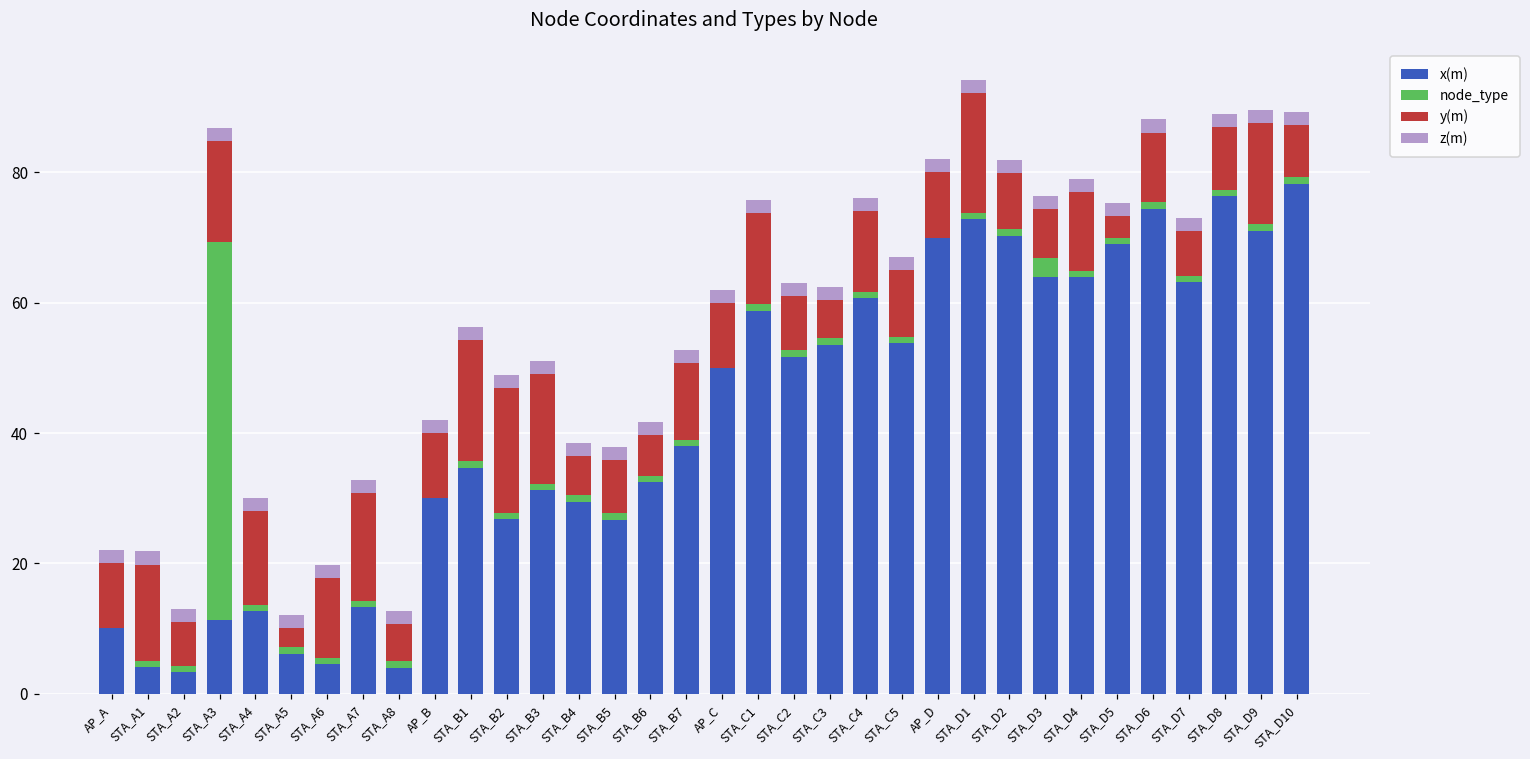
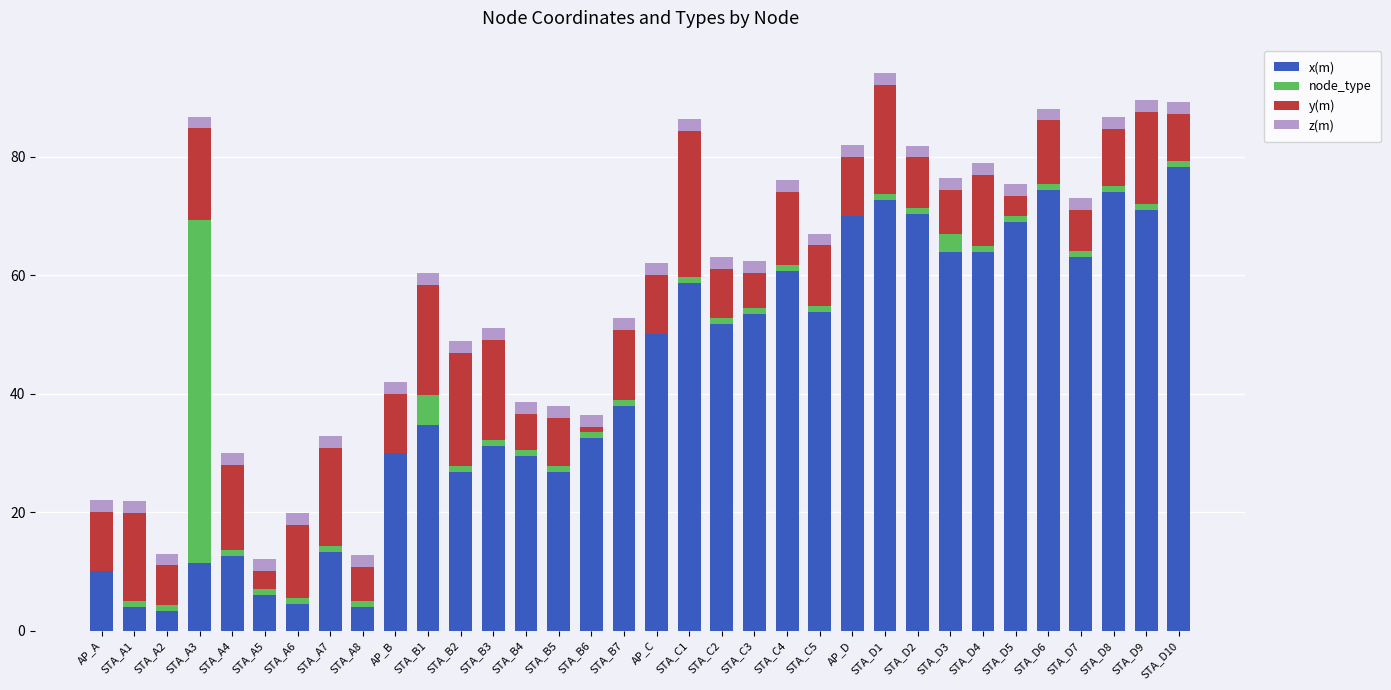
node_type, STA_B1: 1 -> 5
y(m), STA_B6: 6 -> 1
y(m), STA_C1: 14 -> 25
x(m), STA_D8: 76 -> 74
